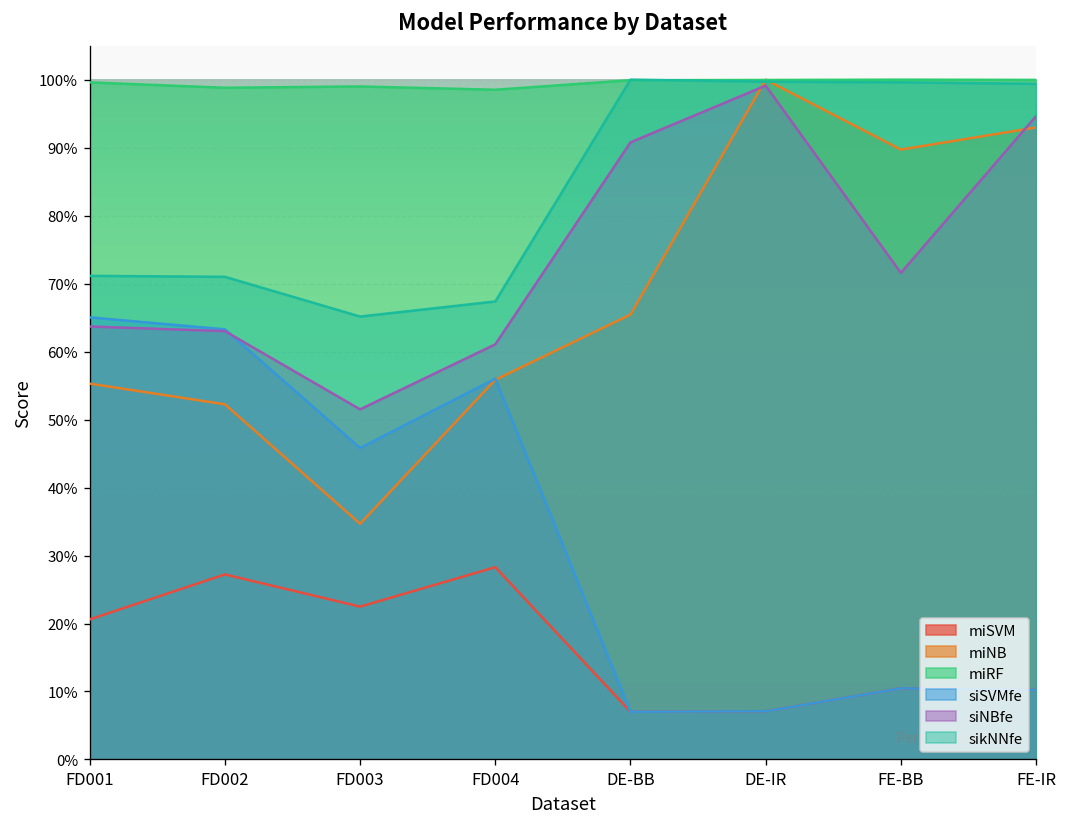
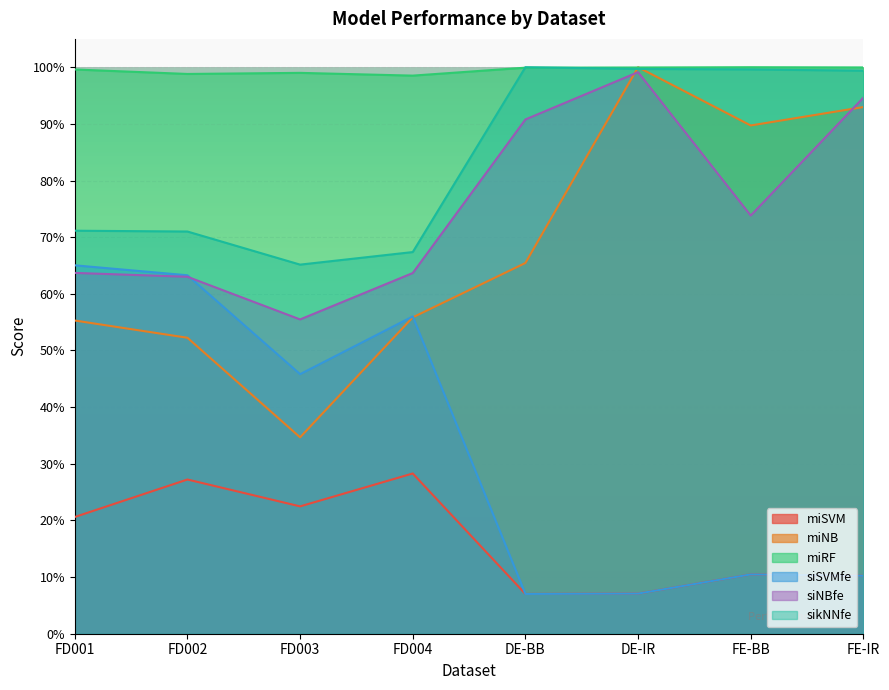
siNBfe, FD003: 52% -> 55%
siNBfe, FD004: 61% -> 64%
siNBfe, FE-BB: 72% -> 74%
